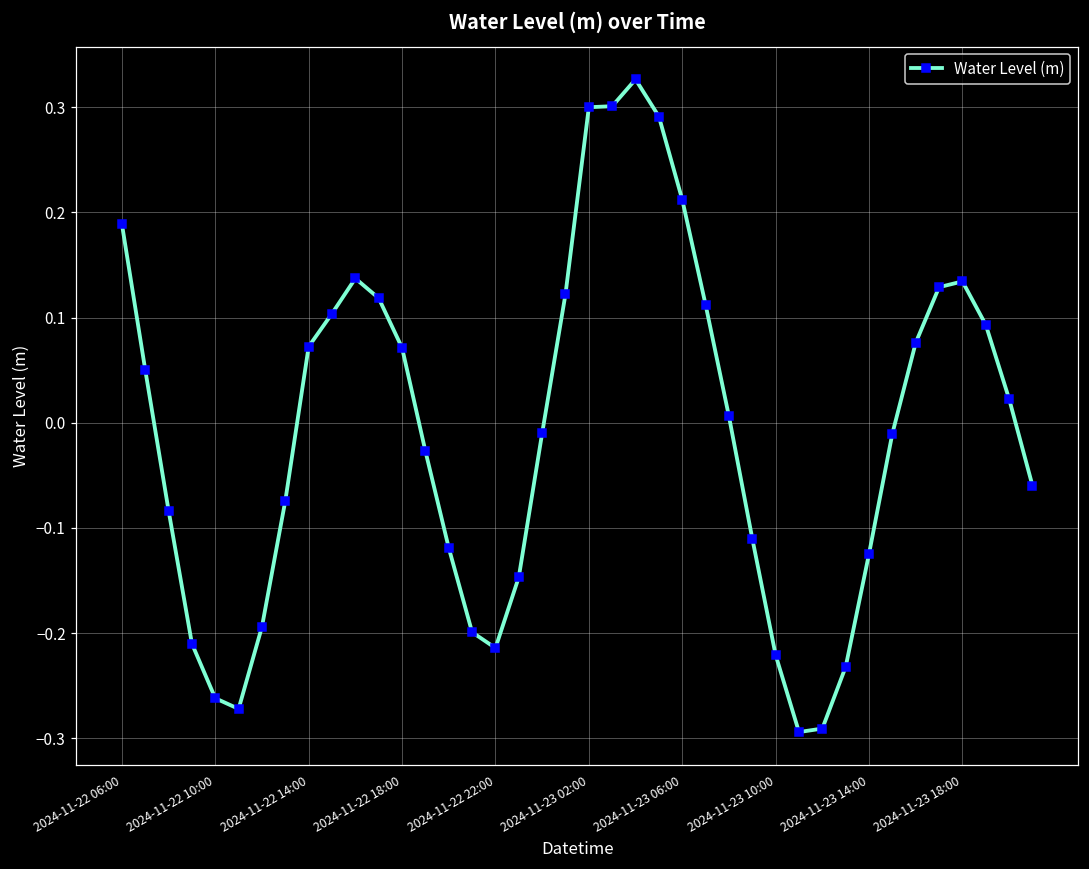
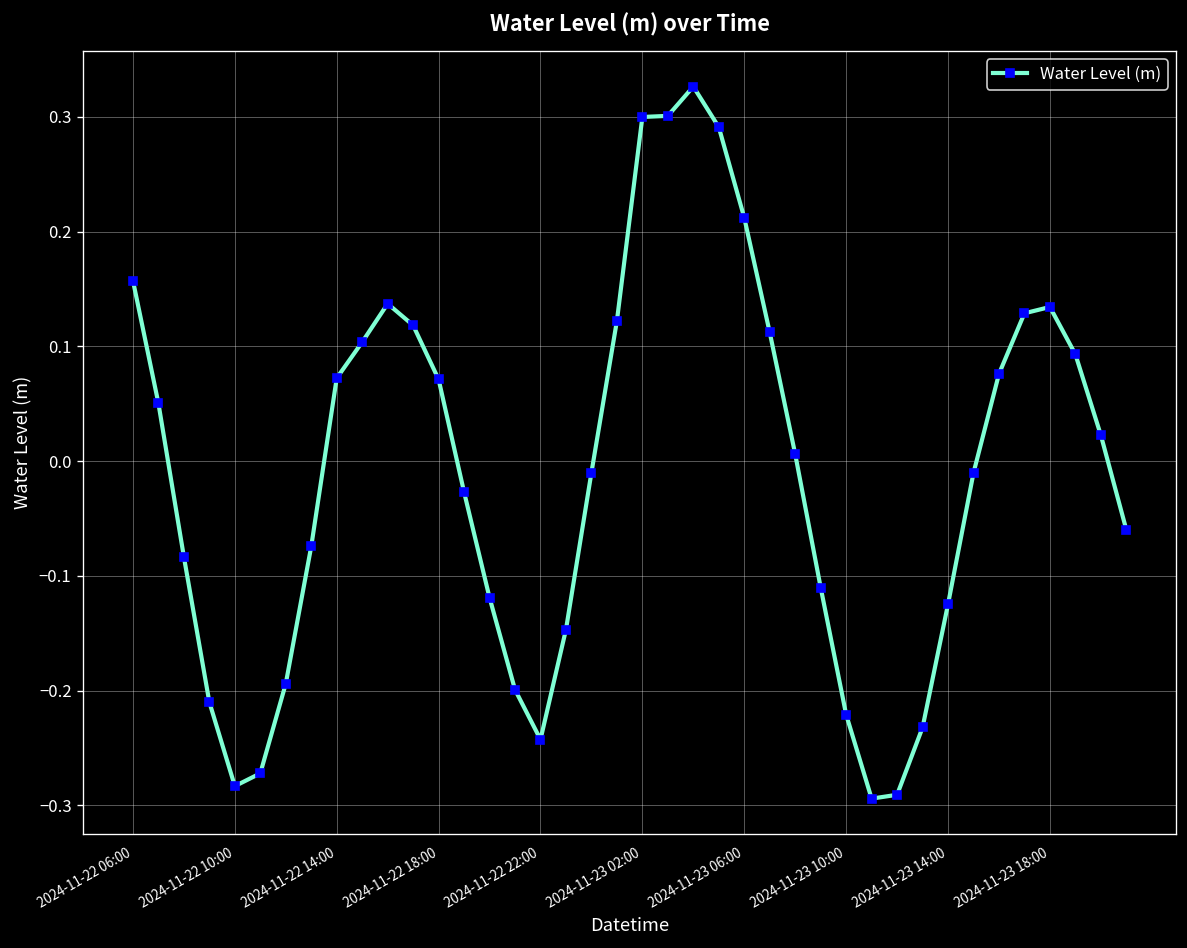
2024-11-22 06:00: 0.19 -> 0.16
2024-11-22 10:00: -0.26 -> -0.28
2024-11-22 22:00: -0.21 -> -0.24
